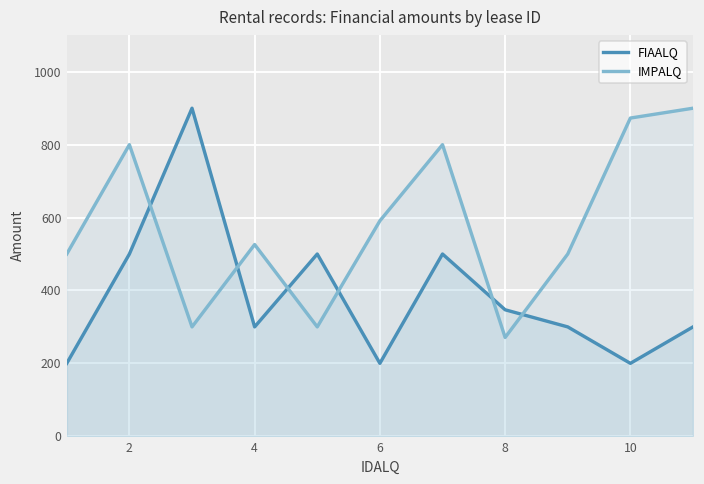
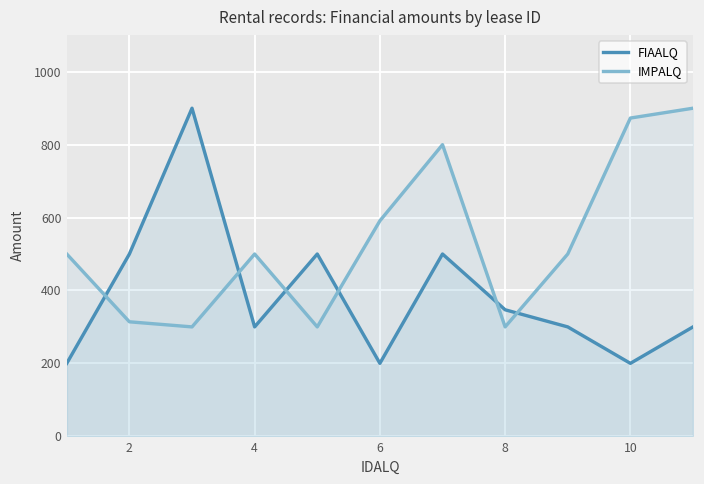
IMPALQ, 2: 800 -> 310
IMPALQ, 4: 530 -> 500
IMPALQ, 8: 270 -> 300
